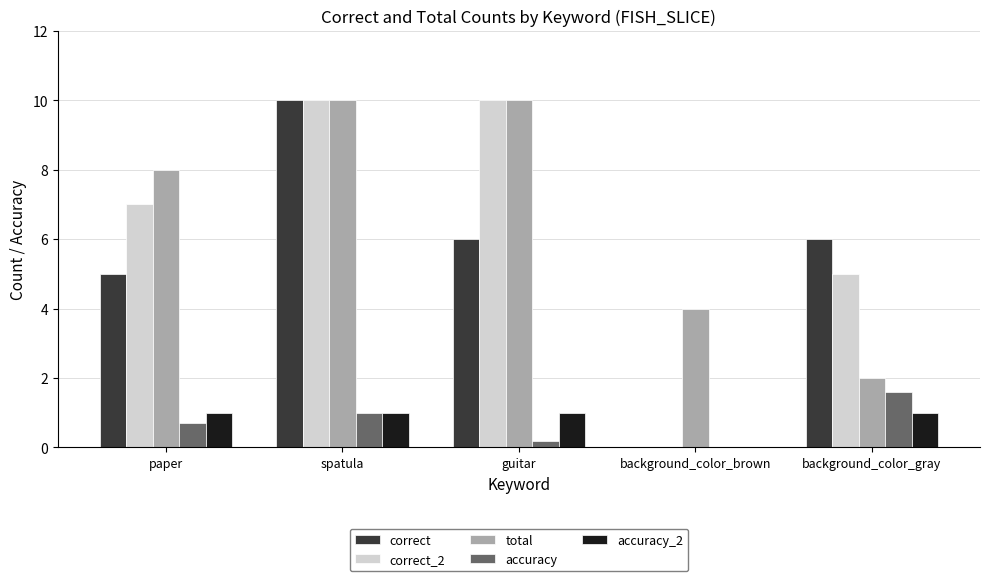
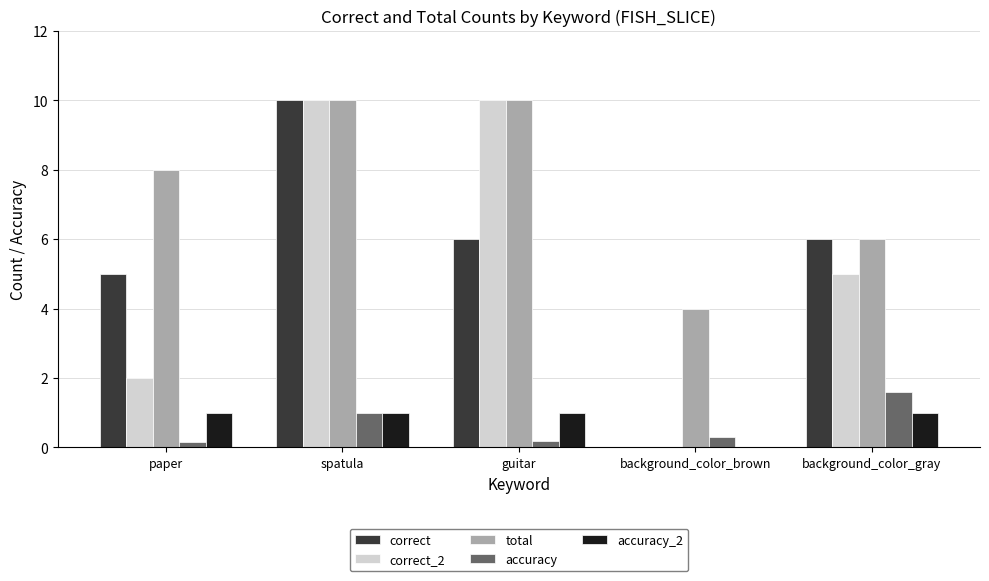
correct_2, paper: 7 -> 2
accuracy, paper: 0.7 -> 0.2
accuracy, background_color_brown: 0.0 -> 0.3
total, background_color_gray: 2 -> 6
